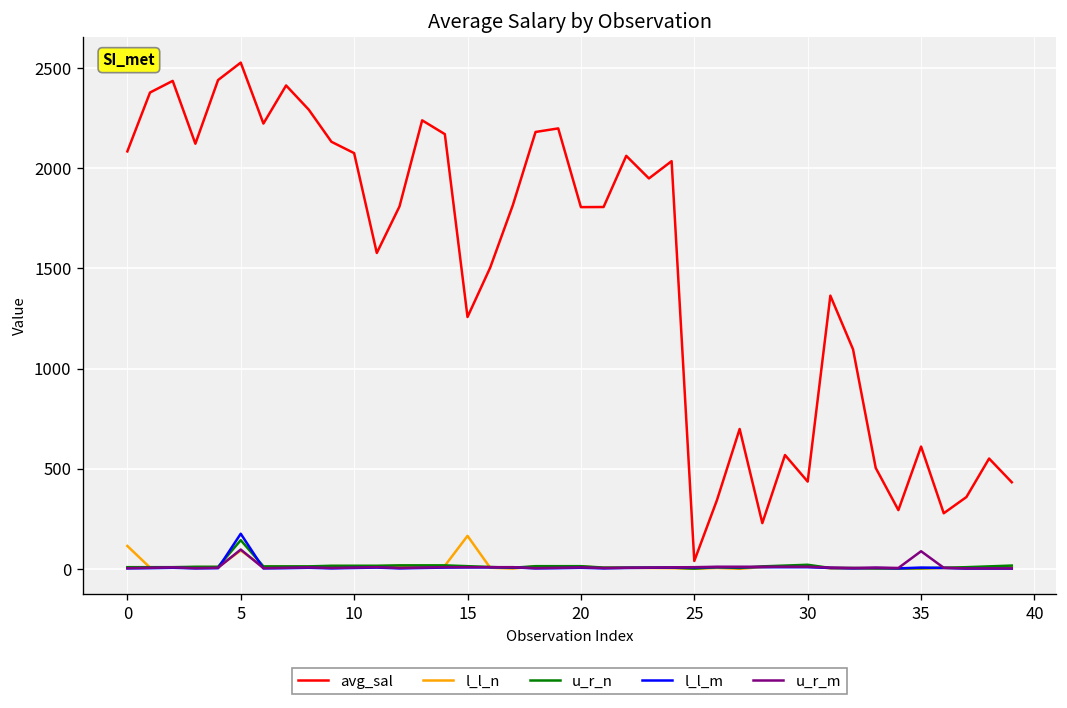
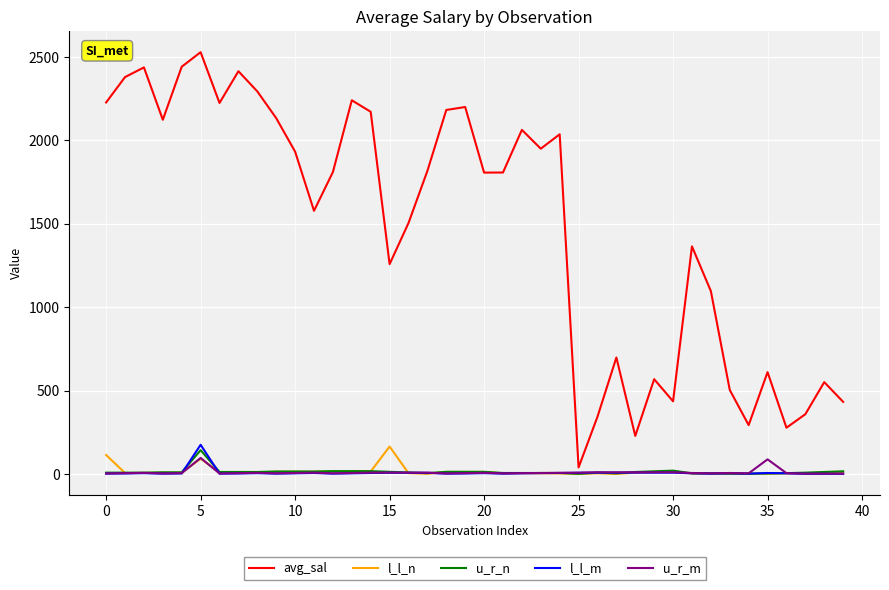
avg_sal, 0: 2080 -> 2230
avg_sal, 10: 2080 -> 1930
